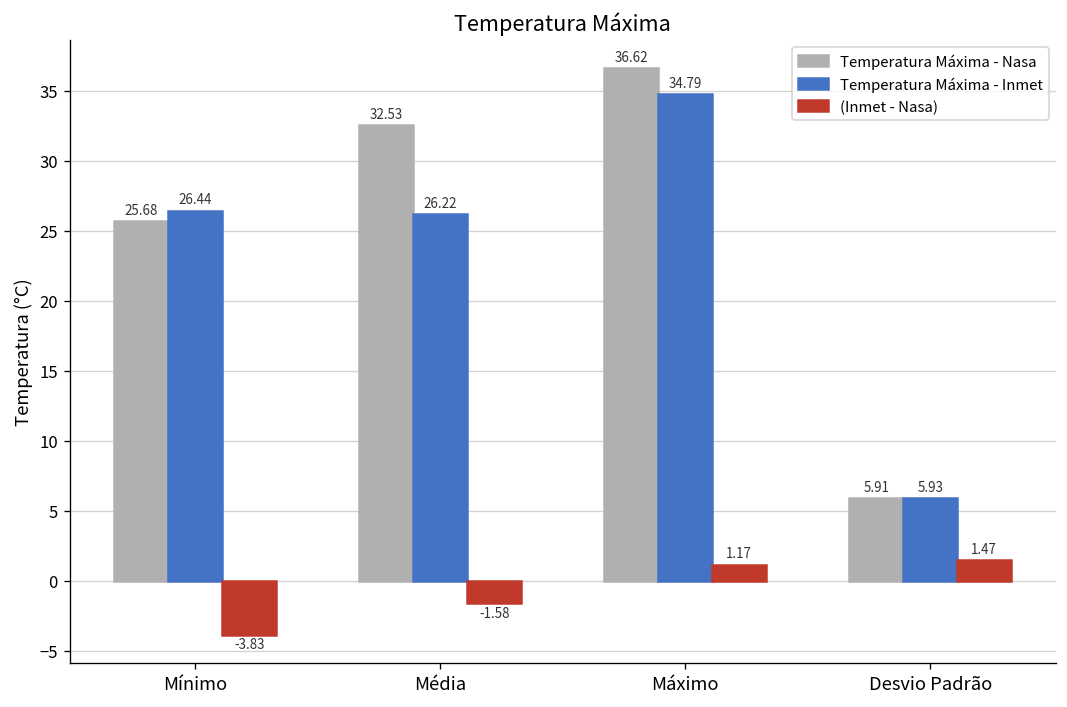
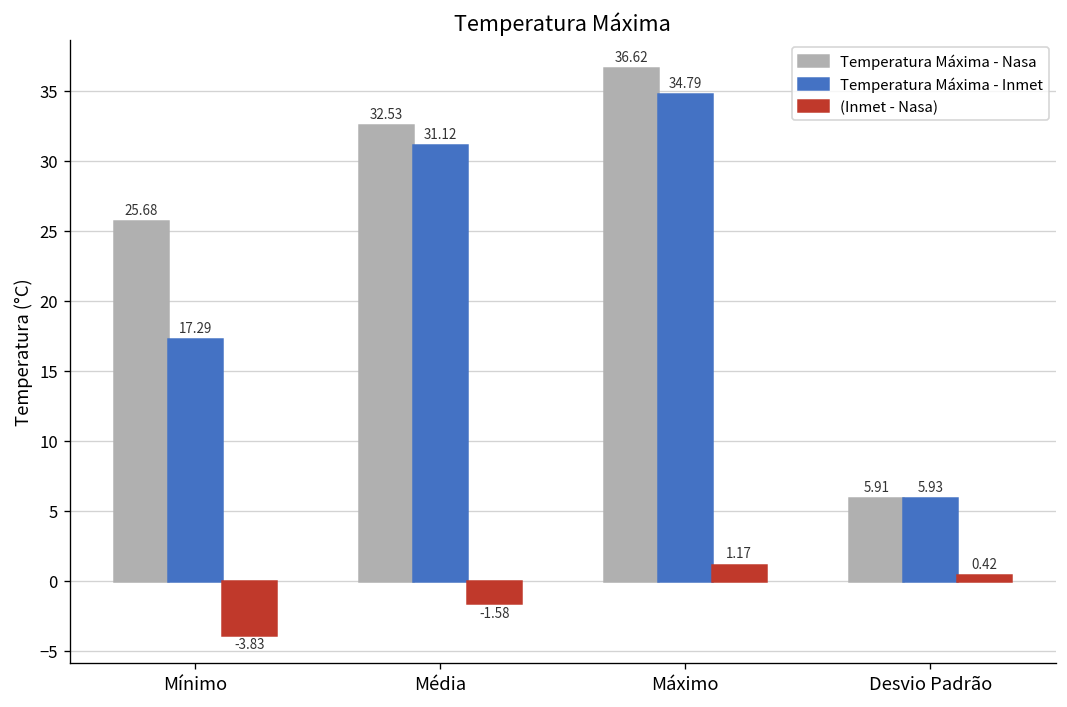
Temperatura Máxima - Inmet, Mínimo: 26.44 -> 17.29
Temperatura Máxima - Inmet, Média: 26.22 -> 31.12
(Inmet - Nasa), Desvio Padrão: 1.47 -> 0.42
